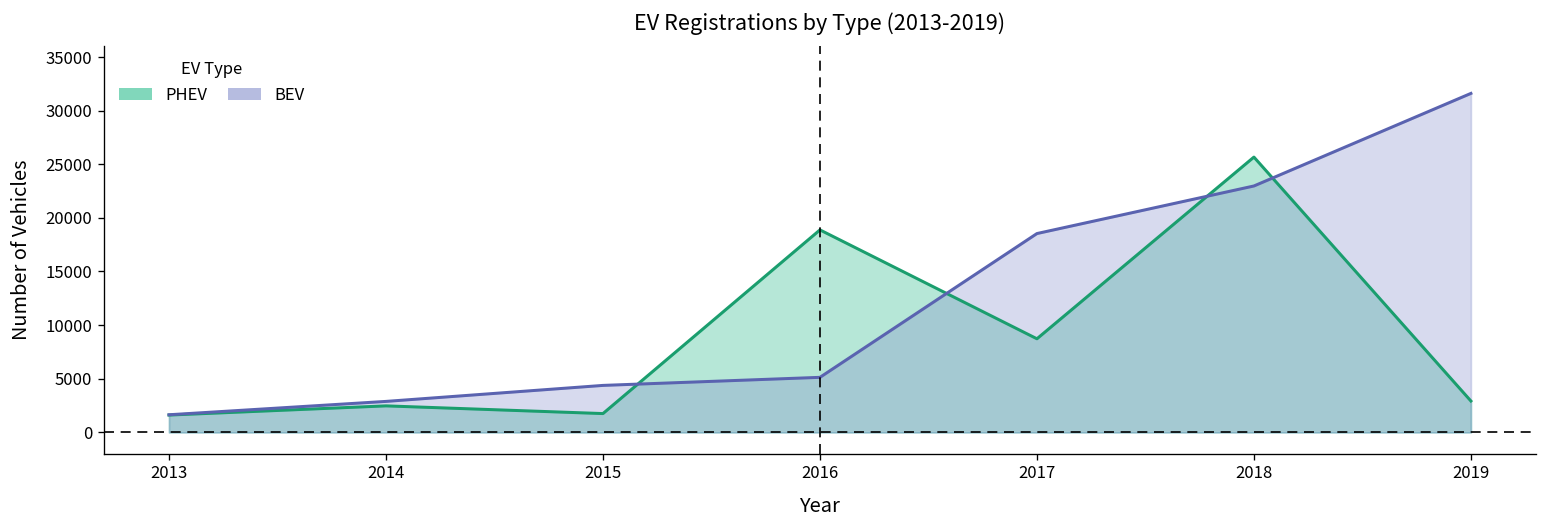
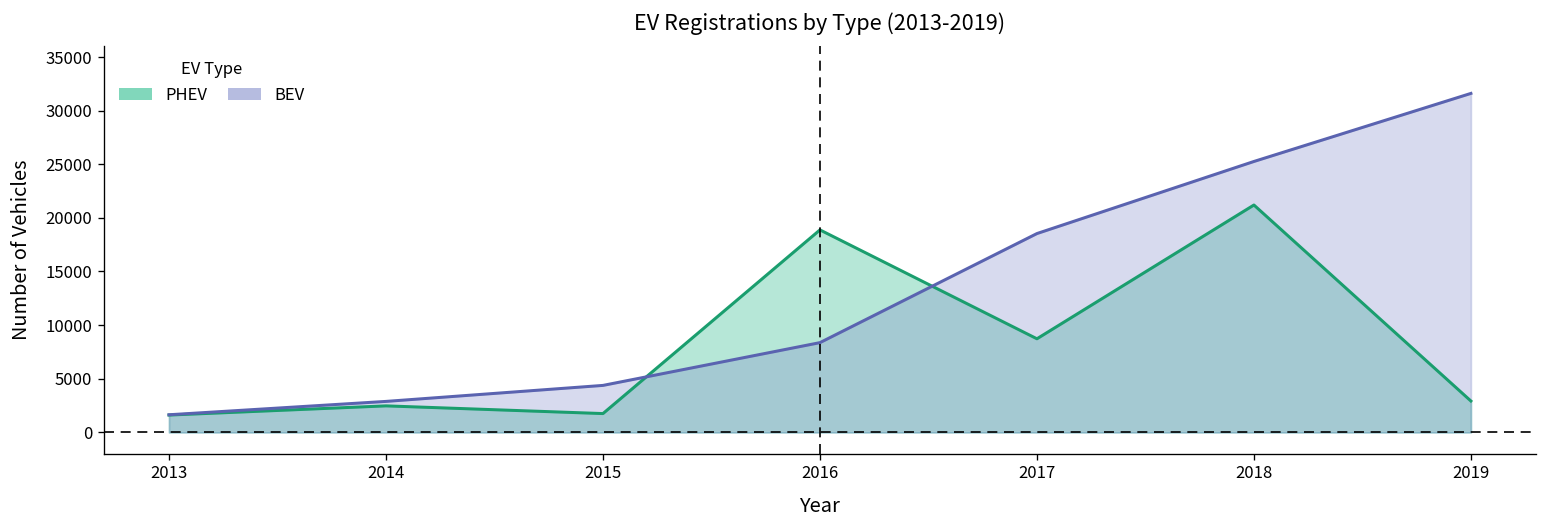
BEV, 2016: 5000 -> 8000
PHEV, 2018: 26000 -> 21000
BEV, 2018: 23000 -> 25000
